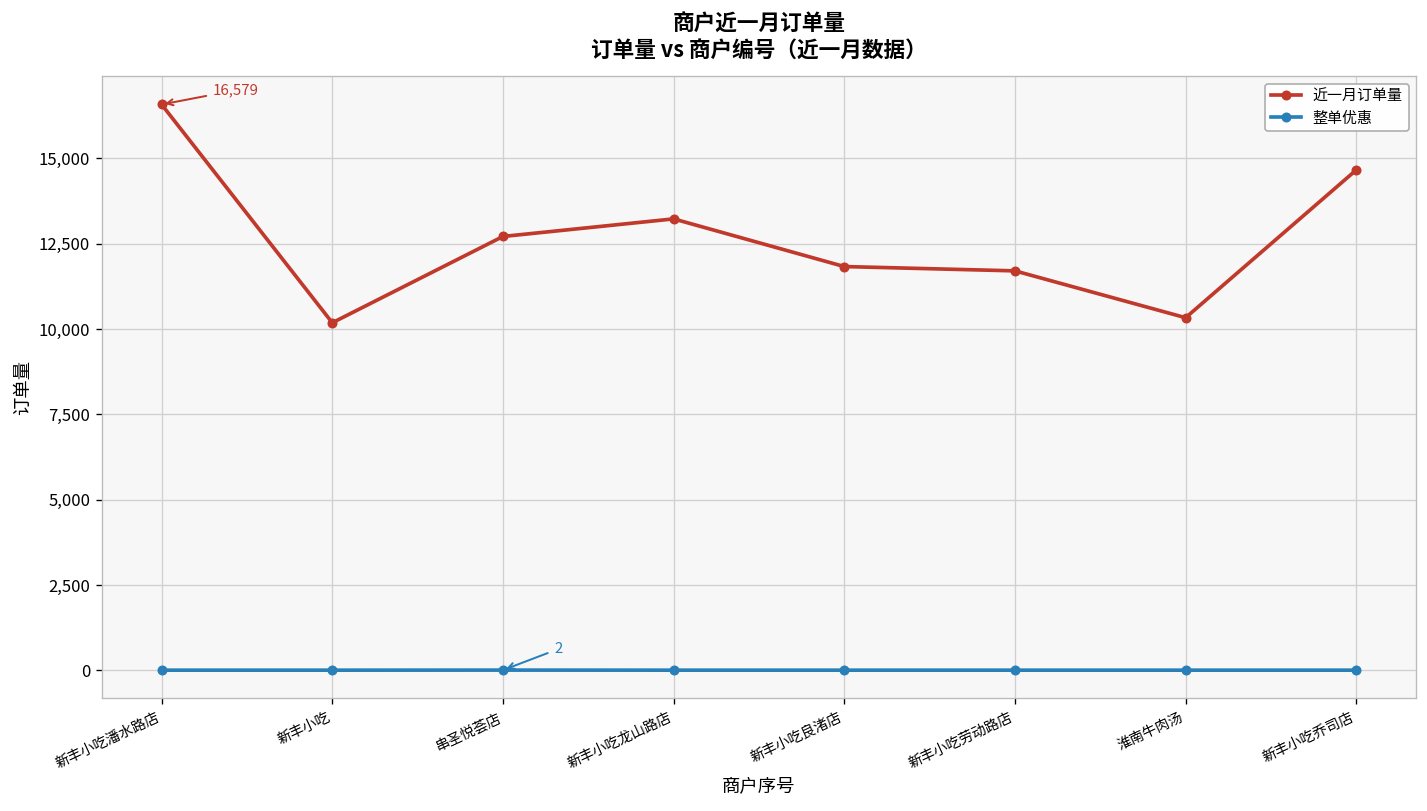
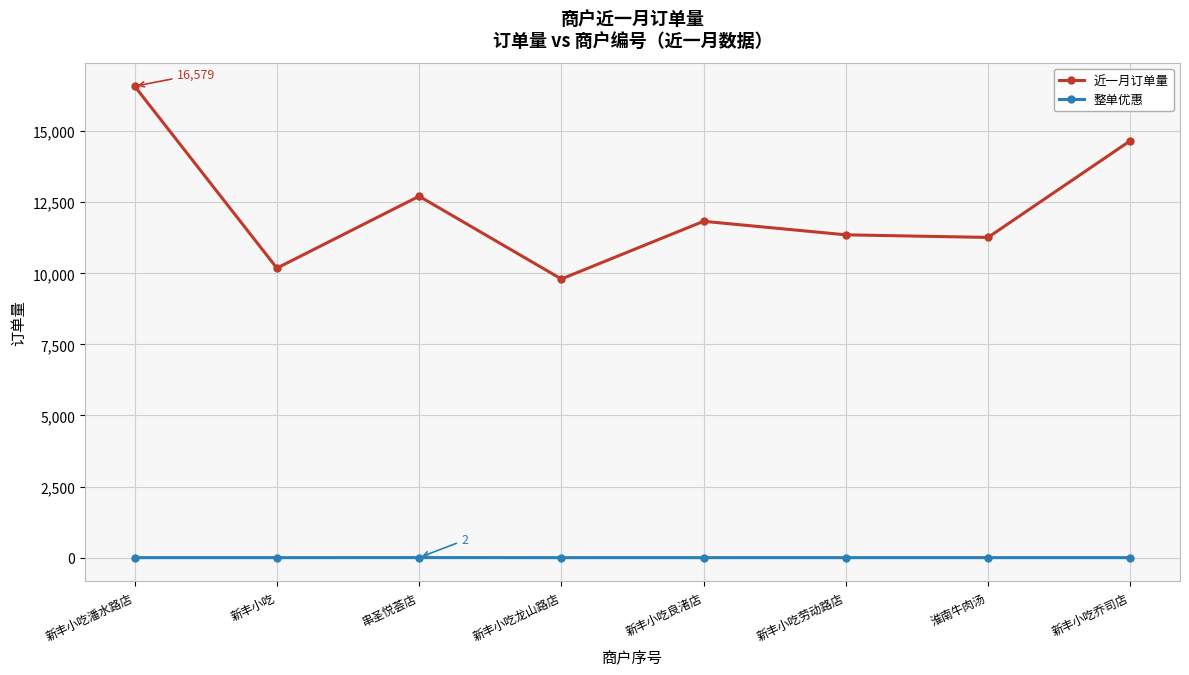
近一月订单量, 新丰小吃龙山路店: 13,200 -> 9,800
近一月订单量, 新丰小吃劳动路店: 11,700 -> 11,400
近一月订单量, 淮南牛肉汤: 10,300 -> 11,300
